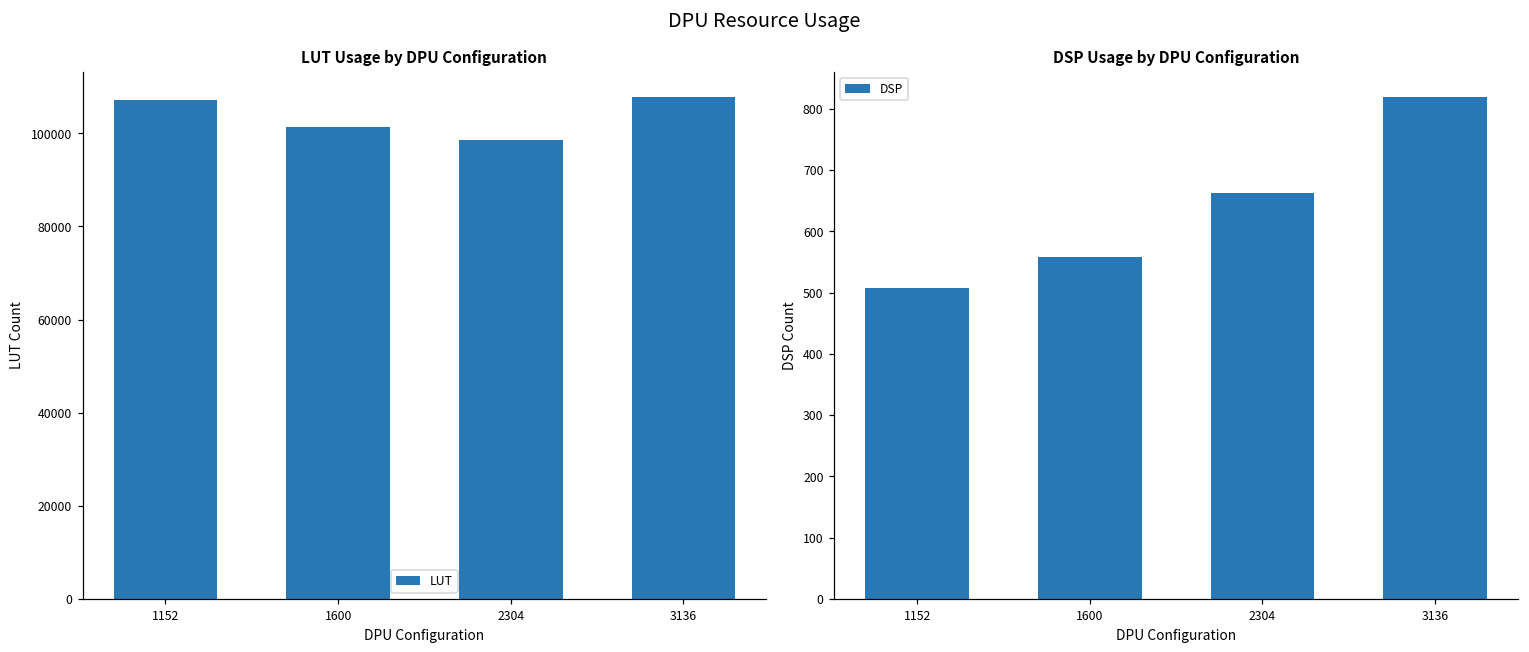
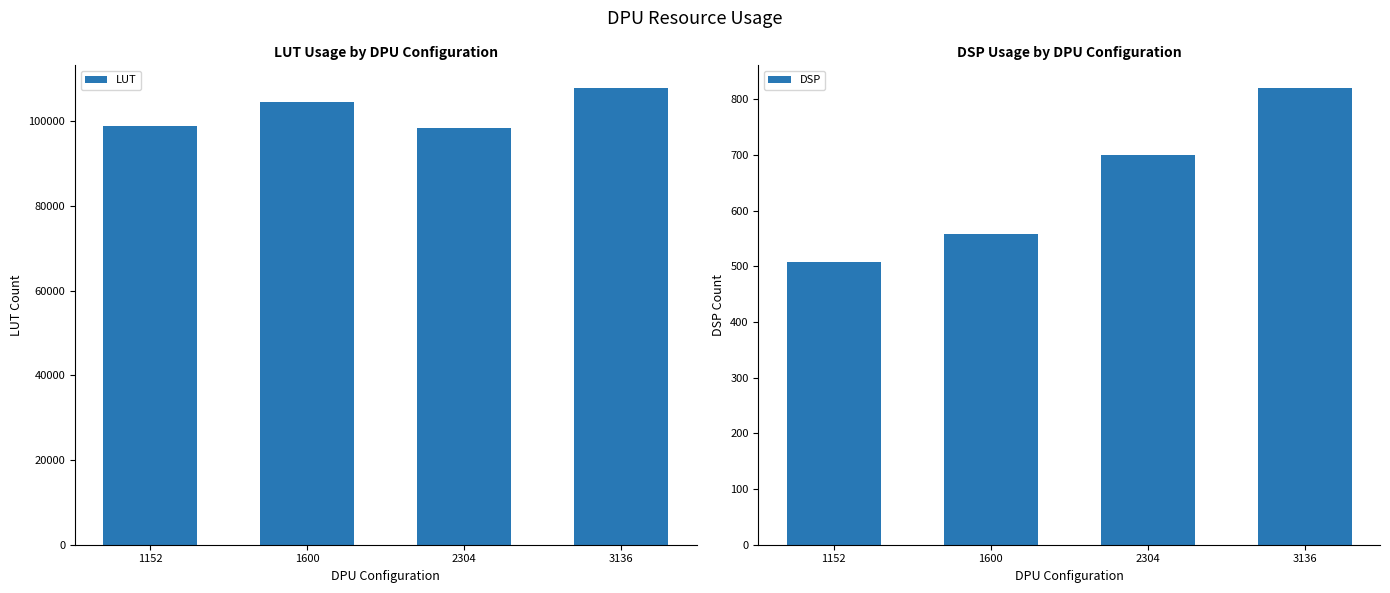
LUT Usage by DPU Configuration, 1152: 107000 -> 99000
LUT Usage by DPU Configuration, 1600: 101000 -> 105000
DSP Usage by DPU Configuration, 2304: 660 -> 700
